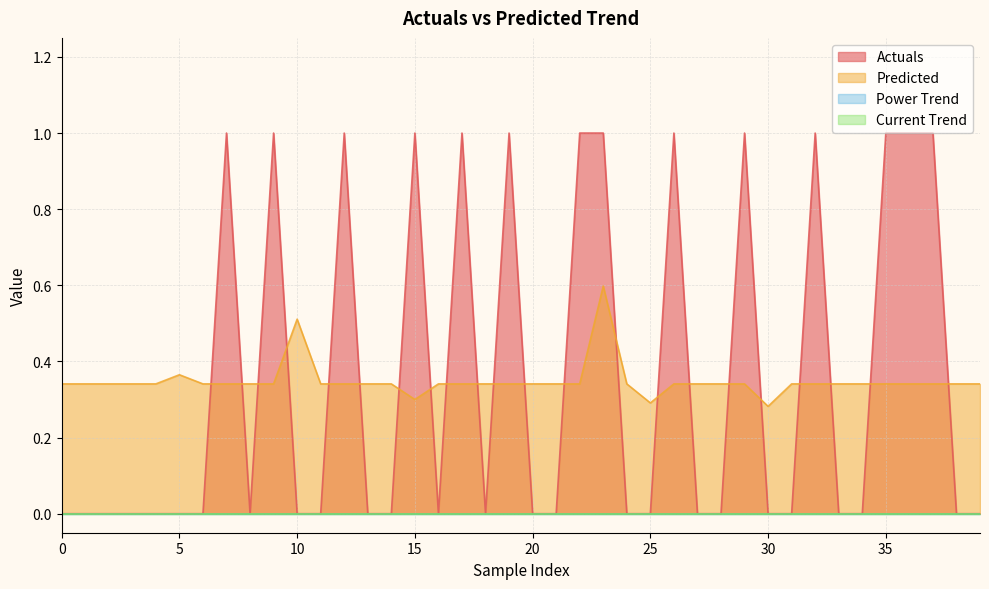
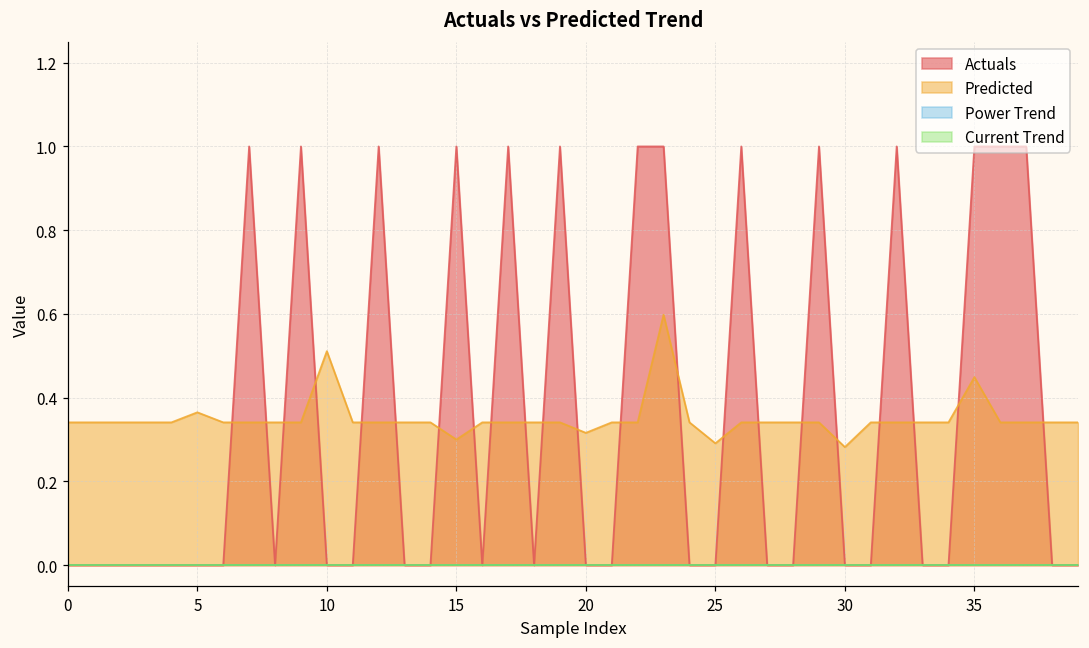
Predicted, 20: 0.34 -> 0.32
Predicted, 35: 0.34 -> 0.45
